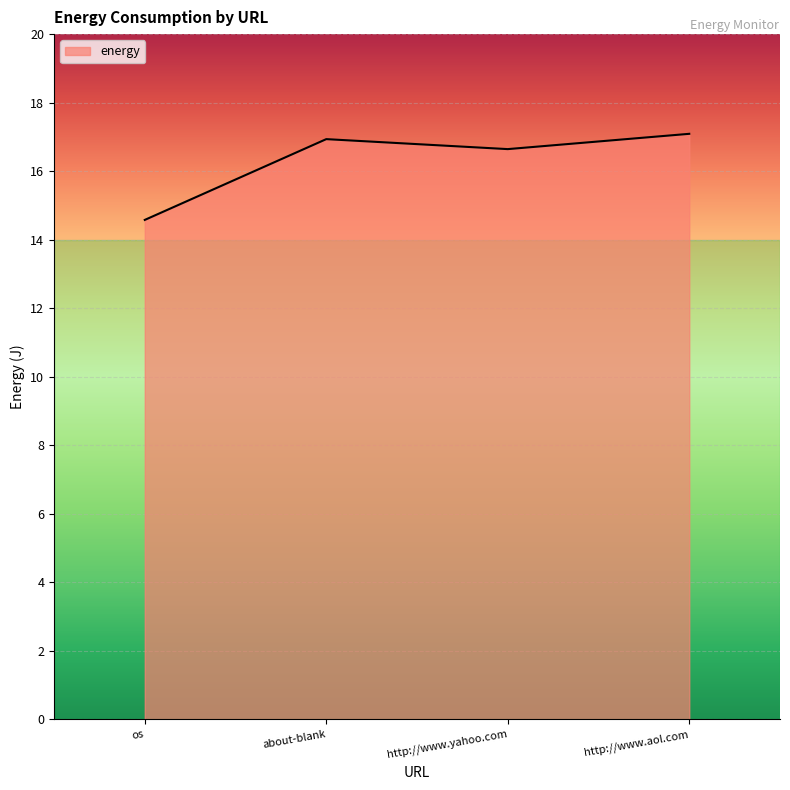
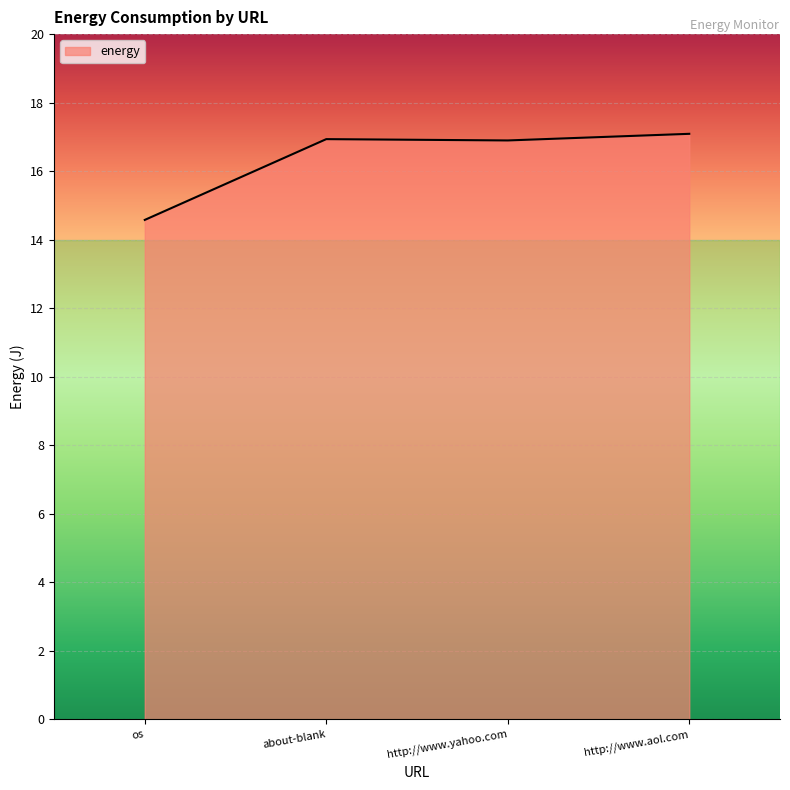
http://www.yahoo.com: 16.6 -> 16.9
